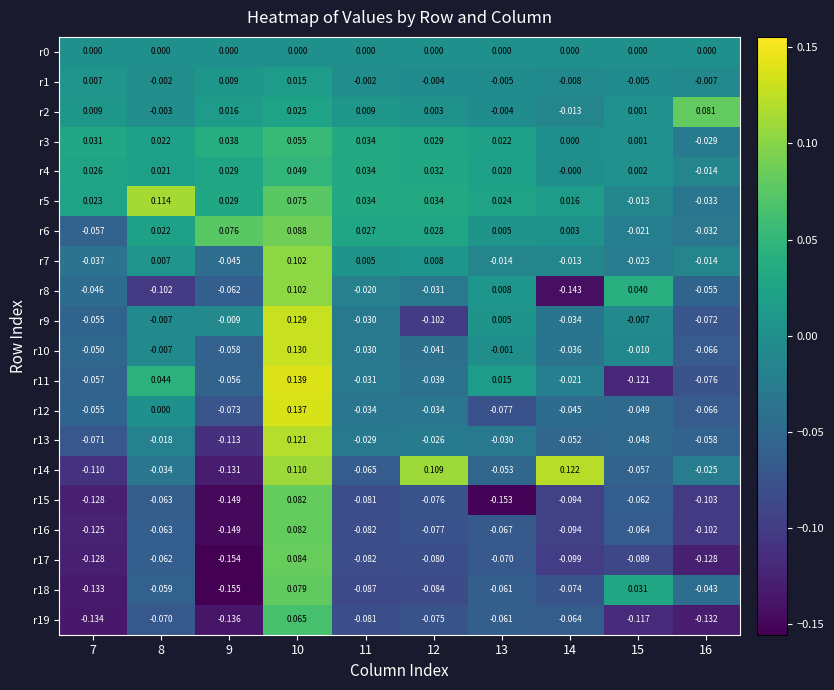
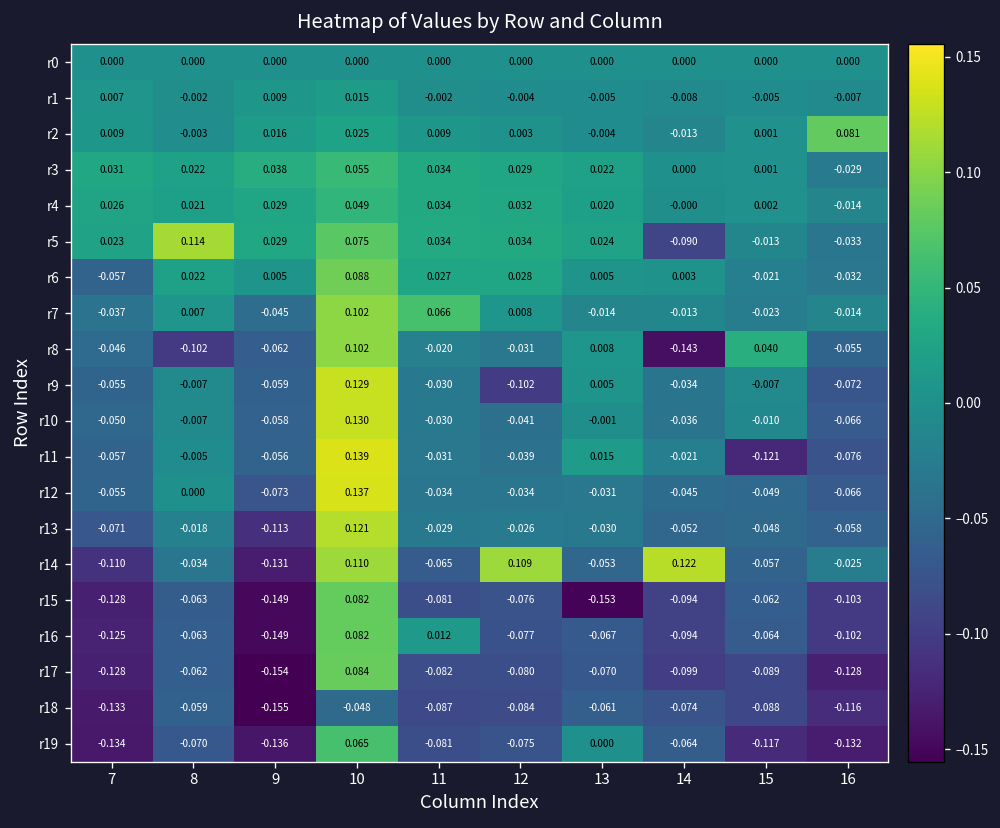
r5, 14: 0.016 -> -0.090
r6, 9: 0.076 -> 0.005
r7, 11: 0.005 -> 0.066
r9, 9: -0.009 -> -0.059
r11, 8: 0.044 -> -0.005
r12, 13: -0.077 -> -0.031
r16, 11: -0.082 -> 0.012
r18, 10: 0.079 -> -0.048
r18, 15: 0.031 -> -0.088
r18, 16: -0.043 -> -0.116
r19, 13: -0.061 -> 0.000
